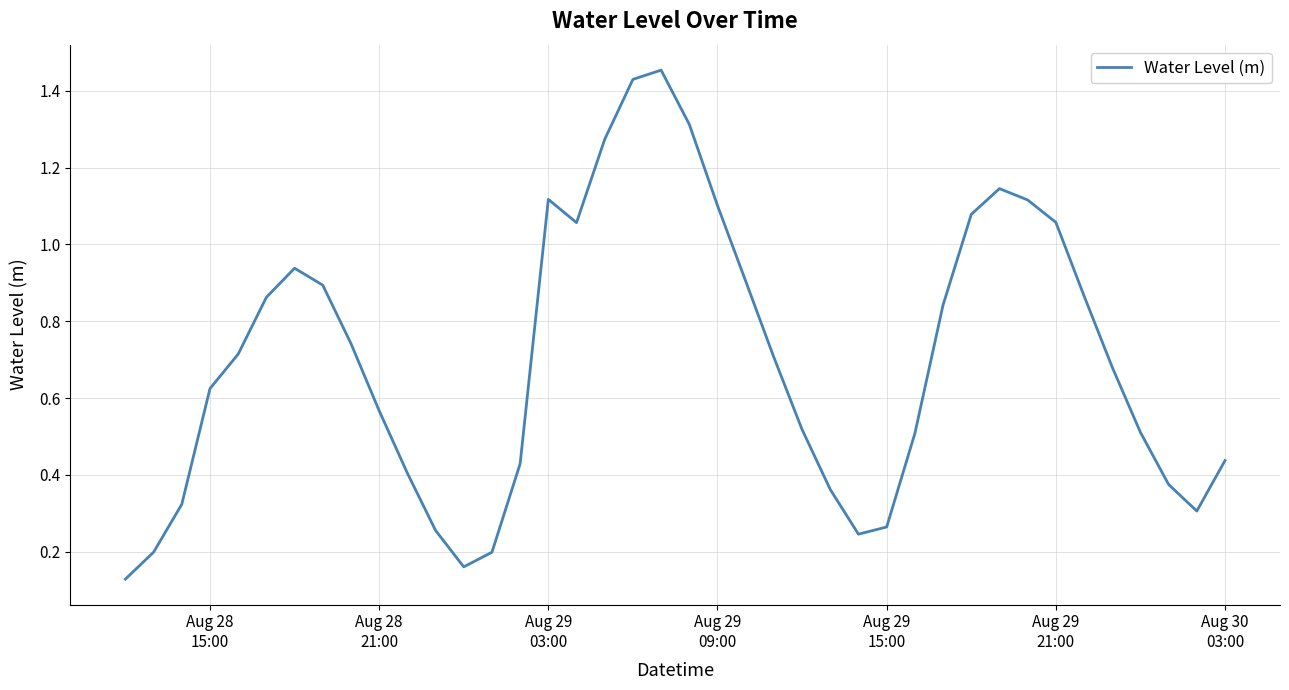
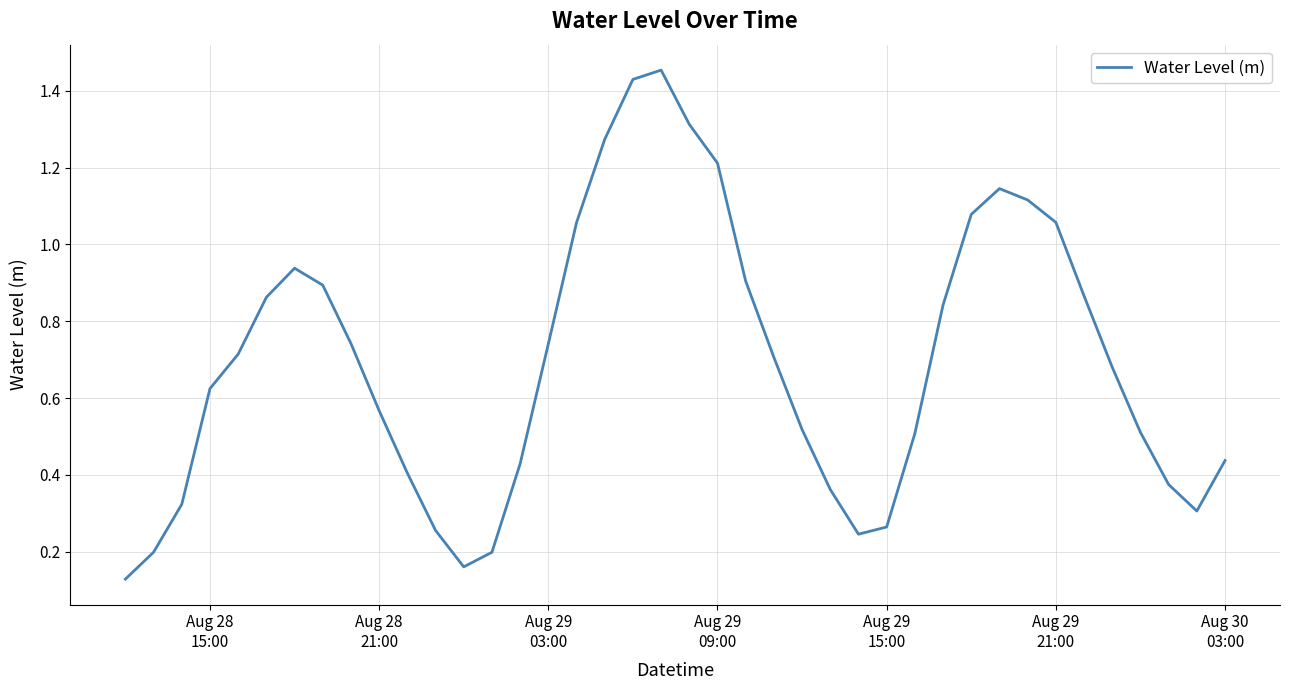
Aug 29 03:00: 1.12 -> 0.74
Aug 29 09:00: 1.10 -> 1.21
